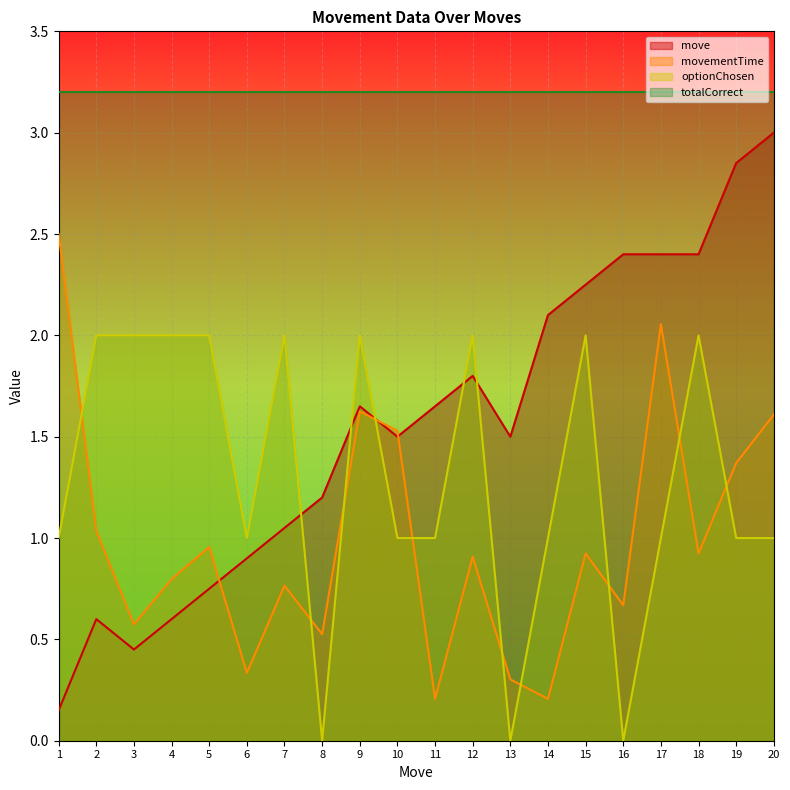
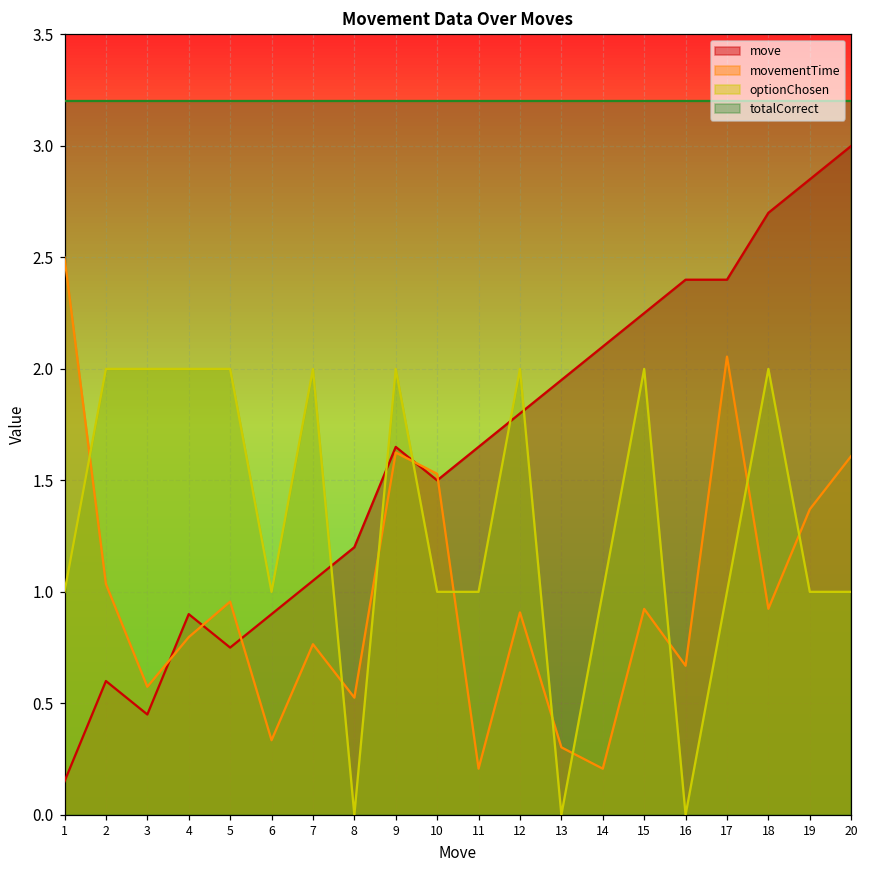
move, 4: 0.60 -> 0.90
move, 13: 1.50 -> 1.95
move, 18: 2.40 -> 2.70
